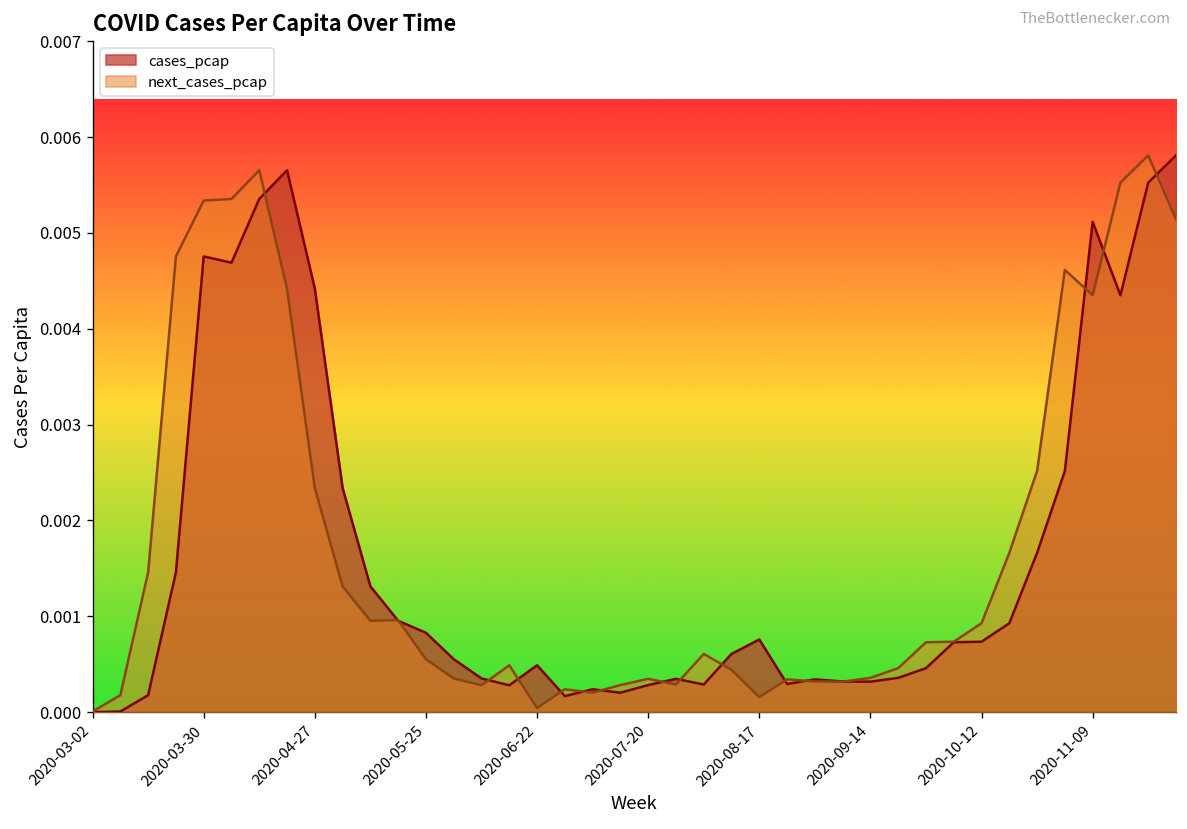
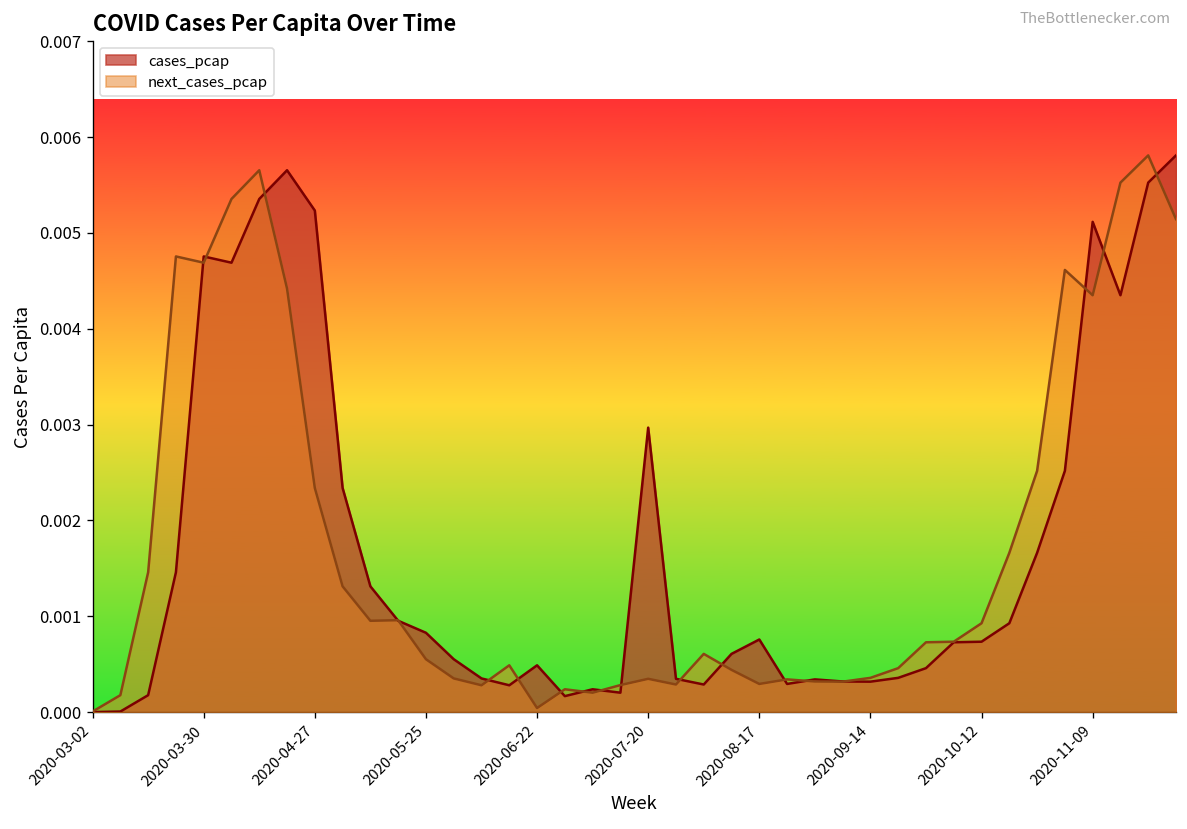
next_cases_pcap, 2020-03-30: 0.0053 -> 0.0047
cases_pcap, 2020-04-27: 0.0044 -> 0.0052
cases_pcap, 2020-07-20: 0.0003 -> 0.0030
next_cases_pcap, 2020-08-17: 0.0002 -> 0.0003
